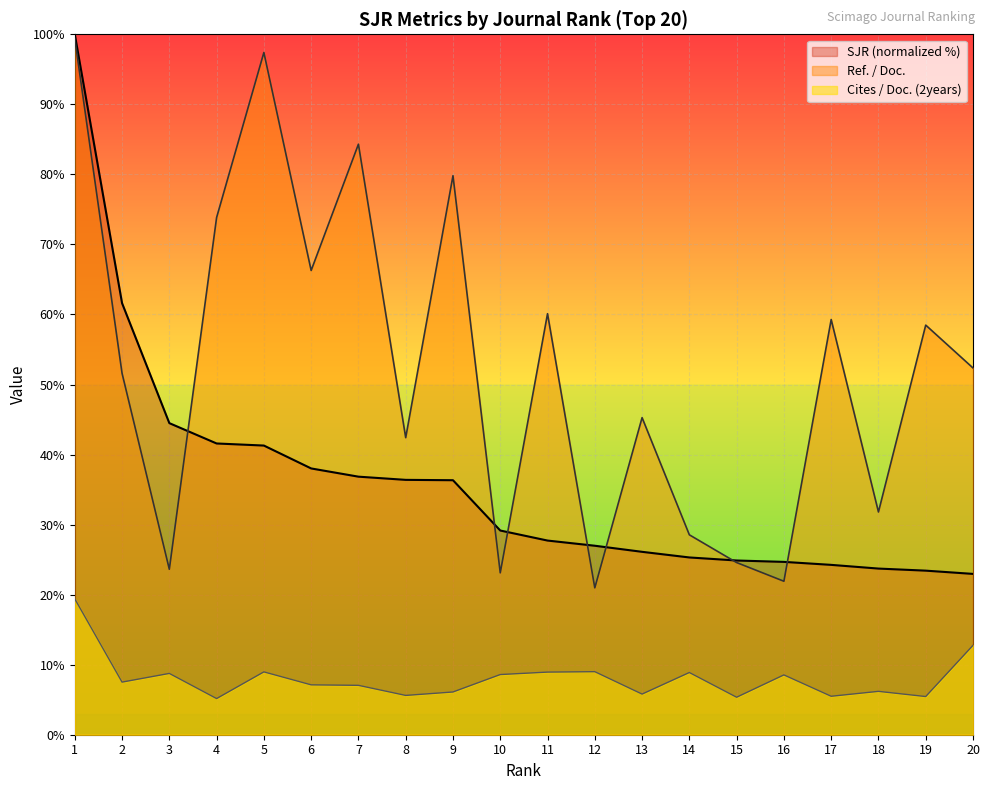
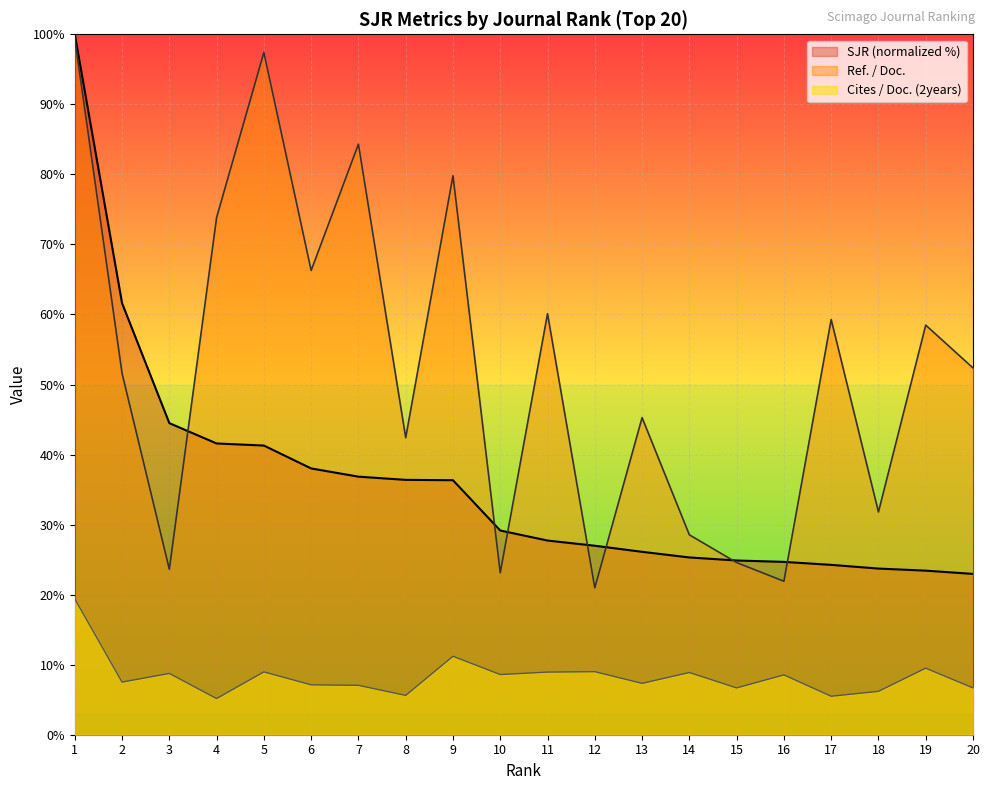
Cites / Doc. (2years), 9: 6% -> 11%
Cites / Doc. (2years), 13: 6% -> 7%
Cites / Doc. (2years), 15: 5% -> 7%
Cites / Doc. (2years), 19: 5% -> 10%
Cites / Doc. (2years), 20: 13% -> 7%
